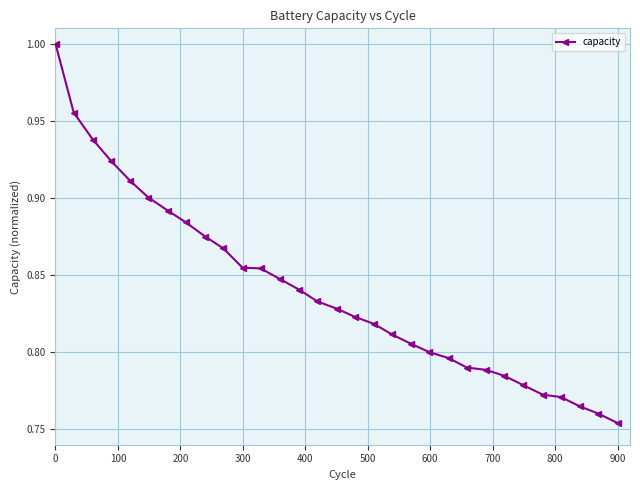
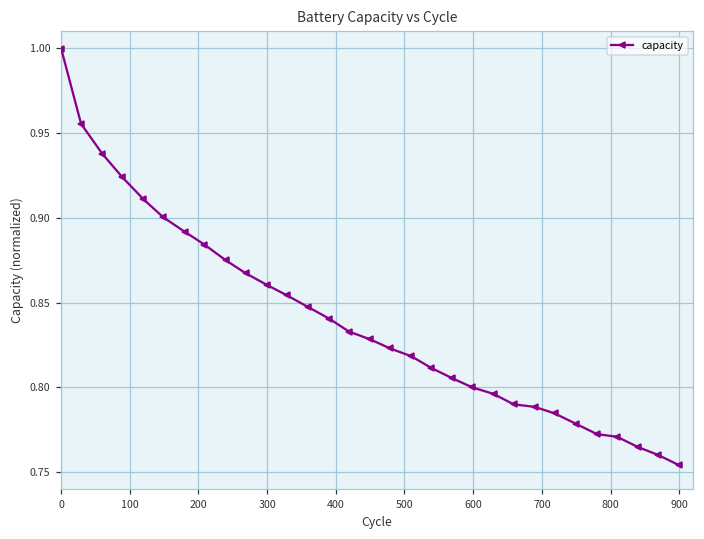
300: 0.855 -> 0.860
